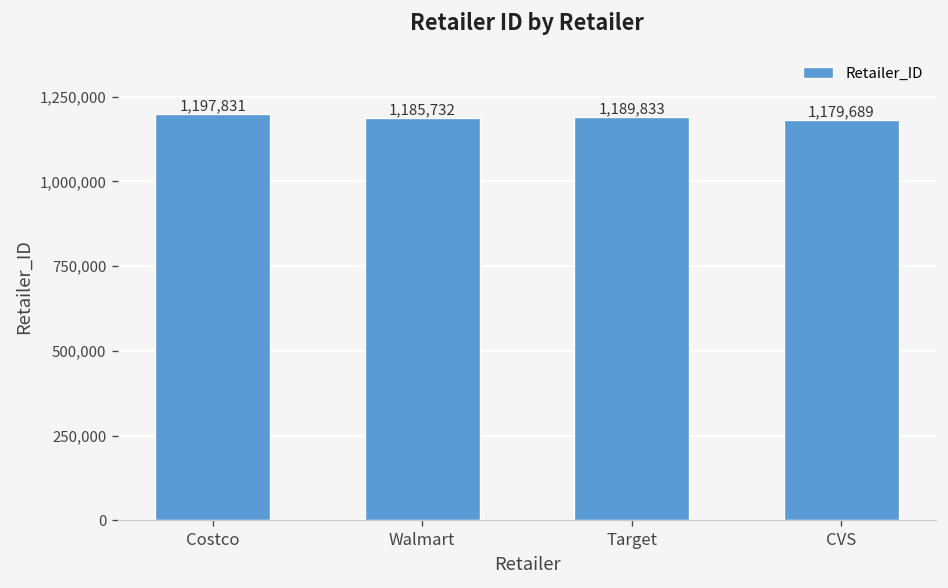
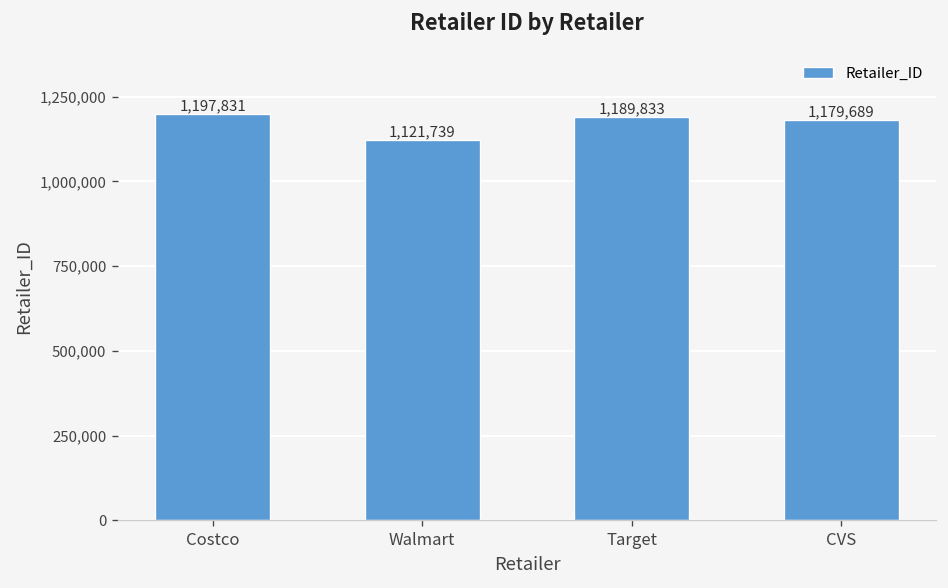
Walmart: 1,185,732 -> 1,121,739
